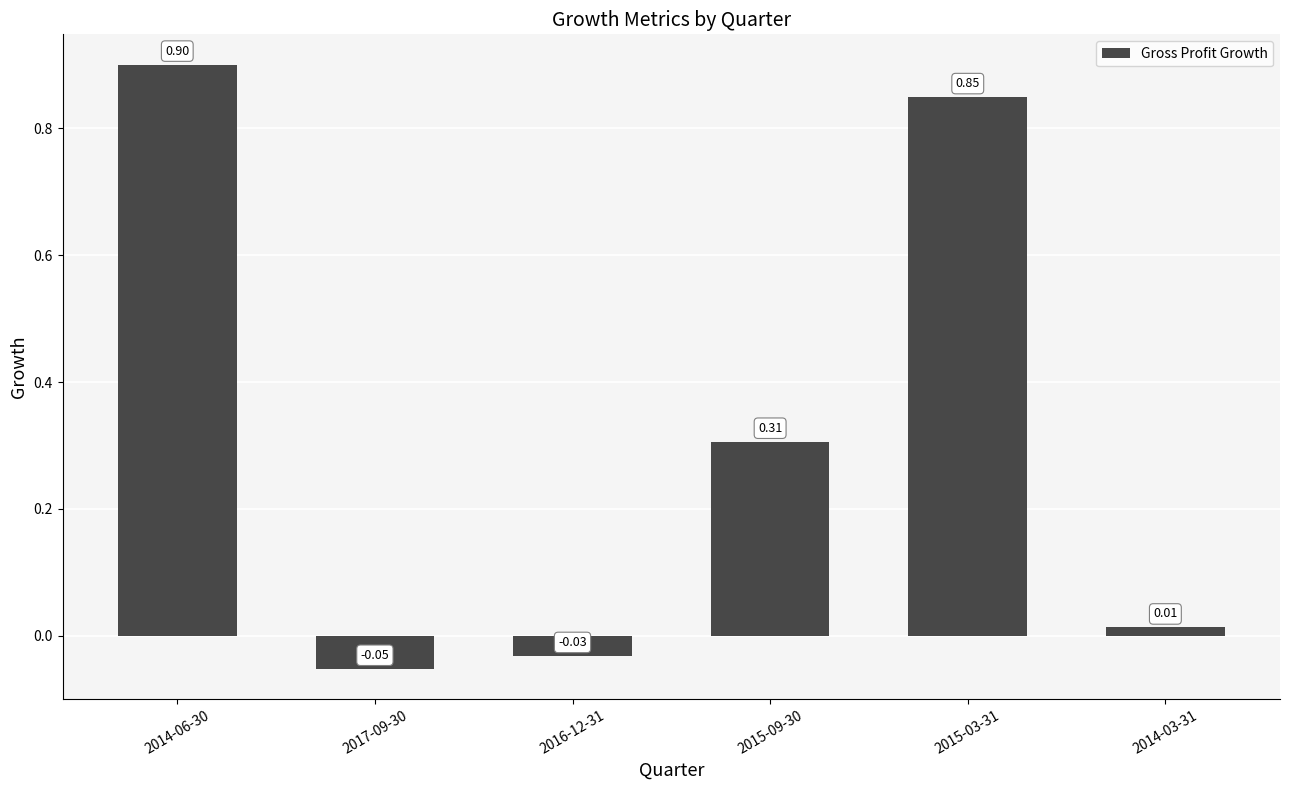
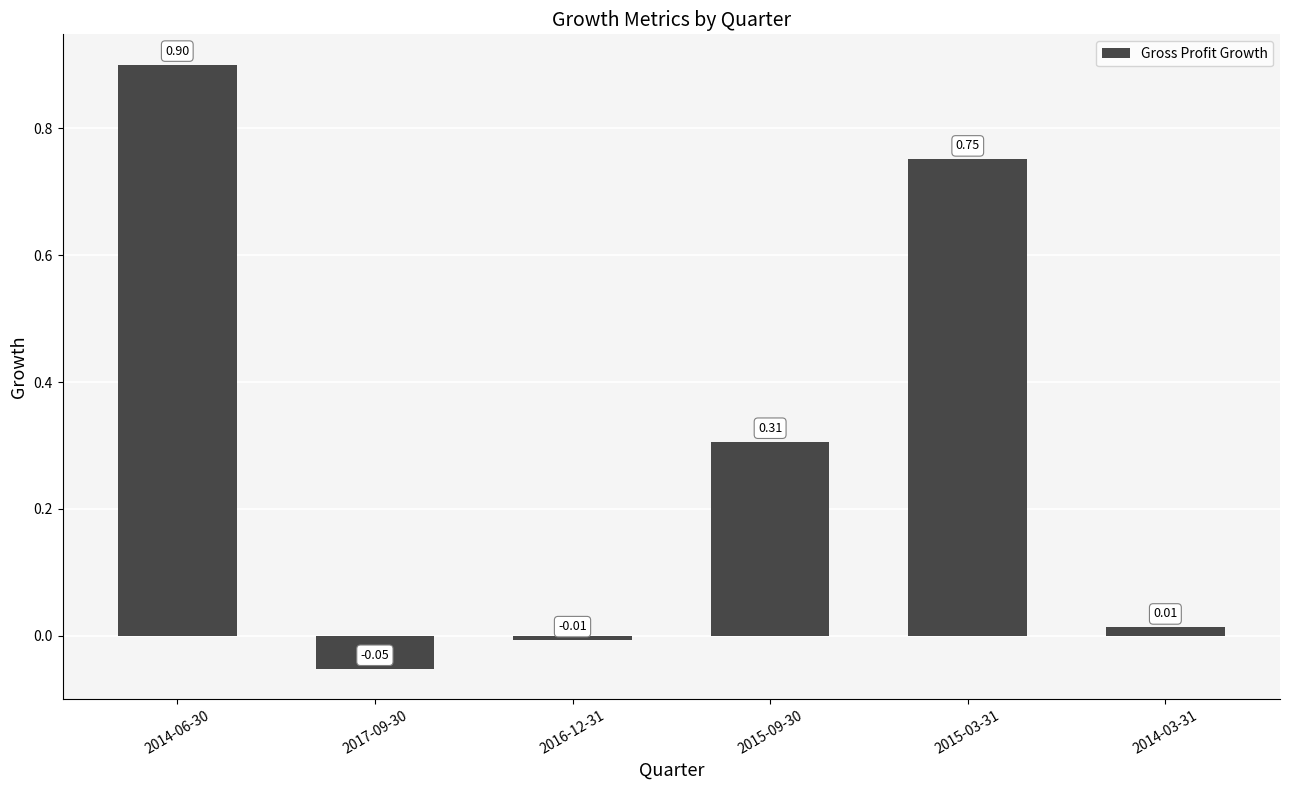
2016-12-31: -0.03 -> -0.01
2015-03-31: 0.85 -> 0.75
